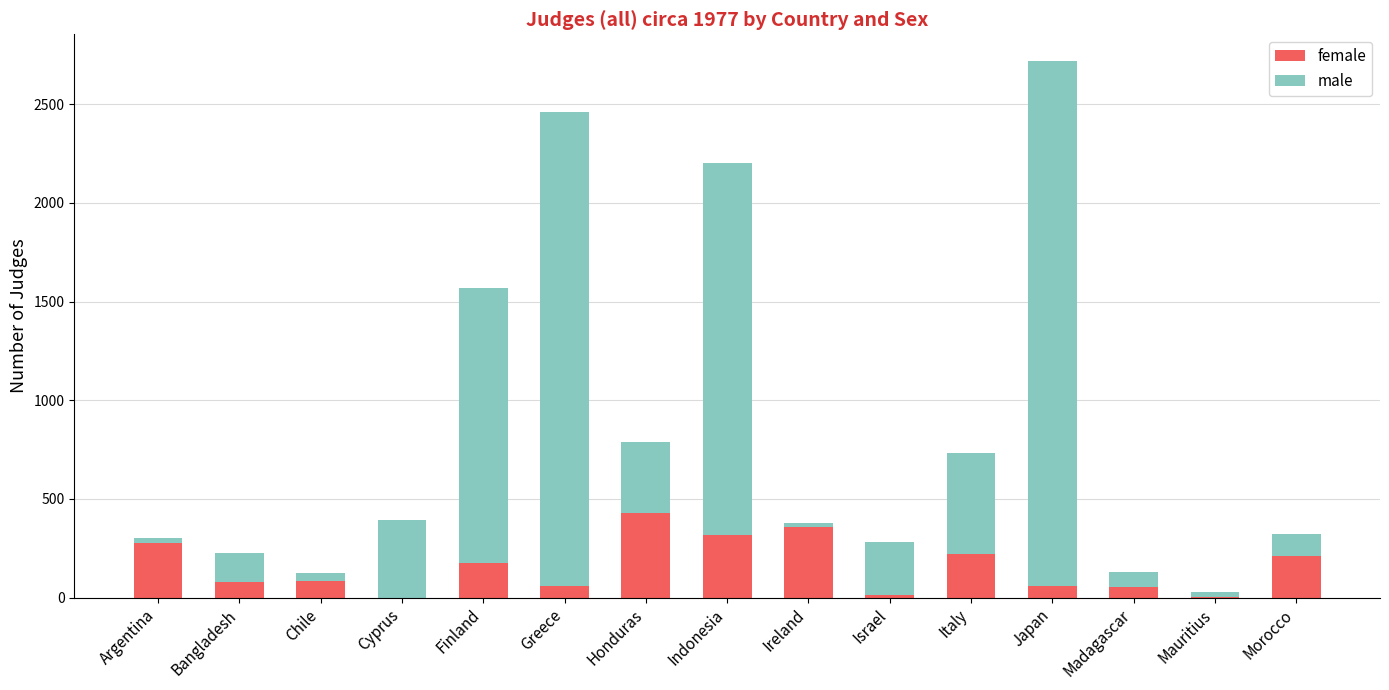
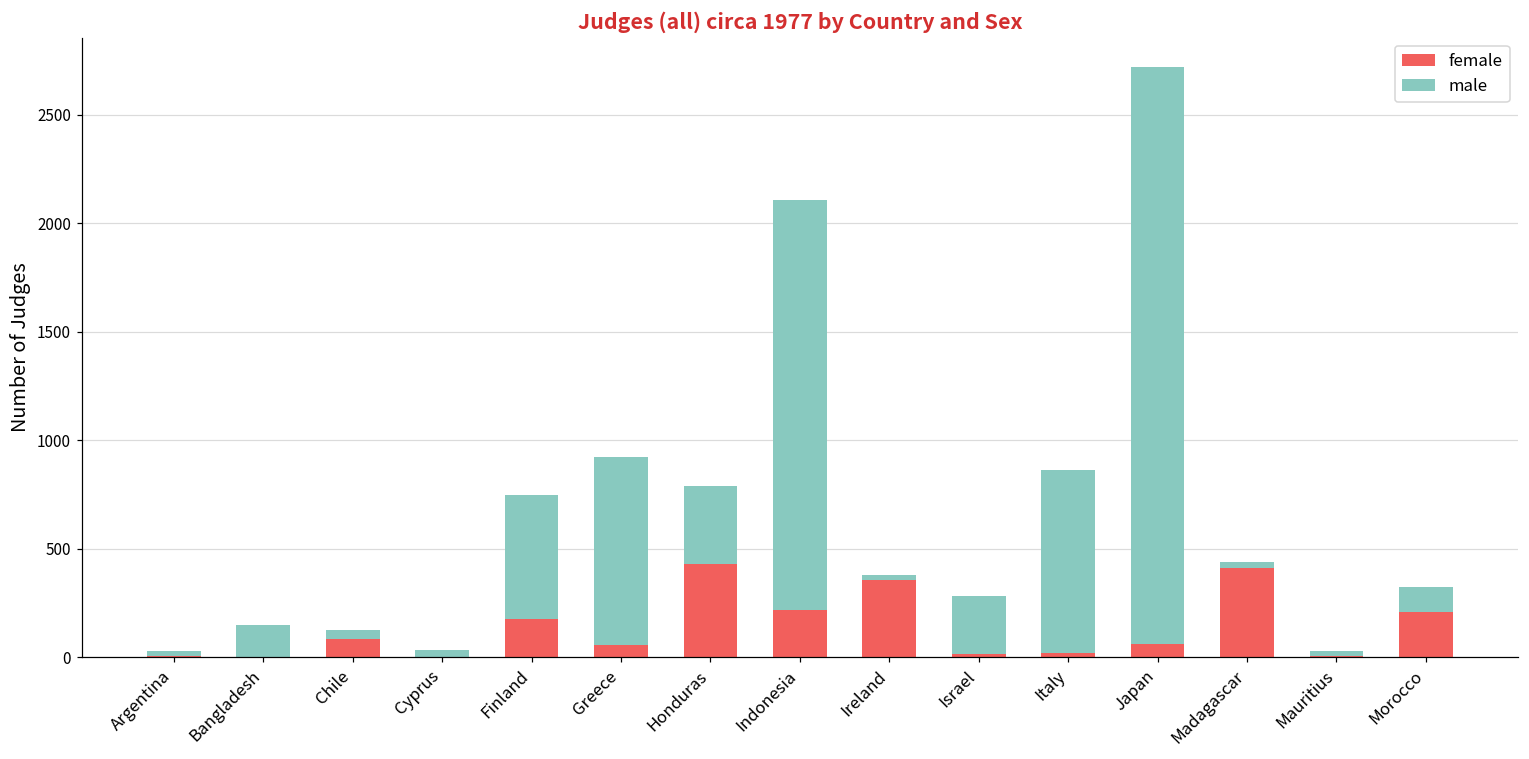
female, Argentina: 280 -> 10
female, Bangladesh: 80 -> 0
male, Cyprus: 390 -> 30
male, Finland: 1390 -> 570
male, Greece: 2400 -> 870
female, Indonesia: 320 -> 220
female, Italy: 220 -> 20
male, Italy: 510 -> 840
female, Madagascar: 50 -> 410
male, Madagascar: 80 -> 30
